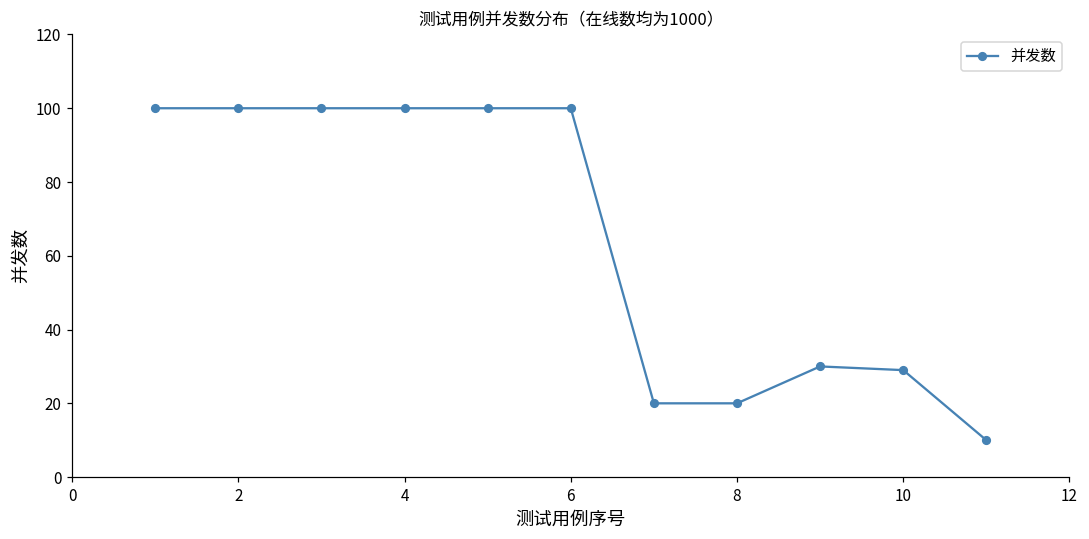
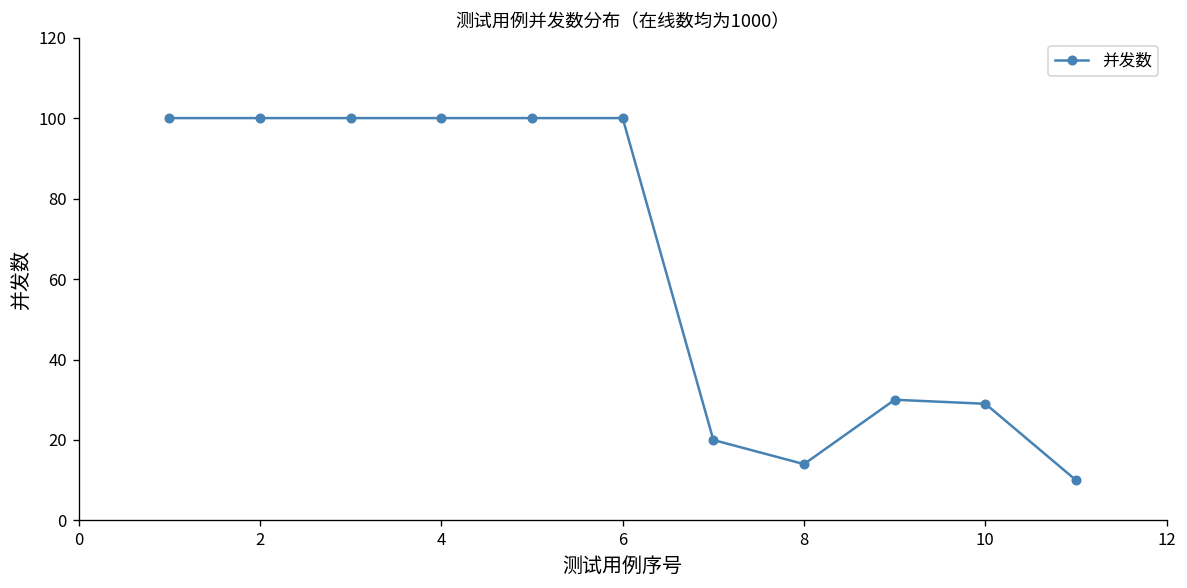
8: 20 -> 14
